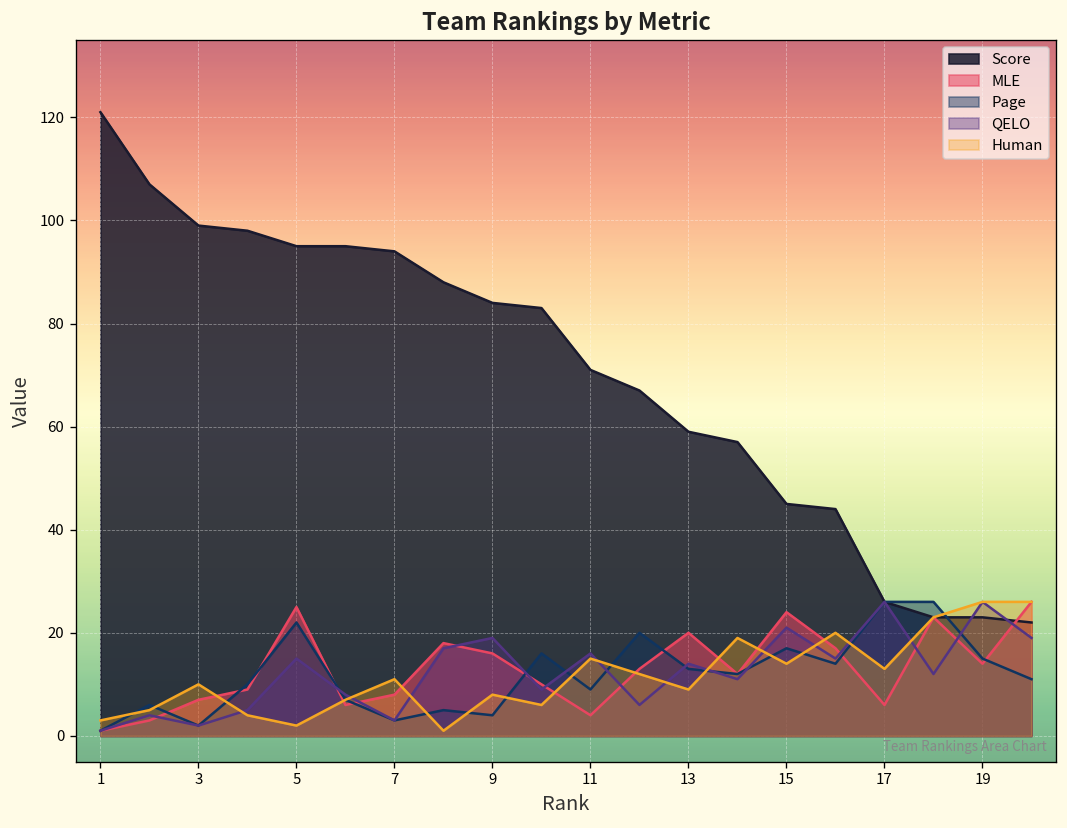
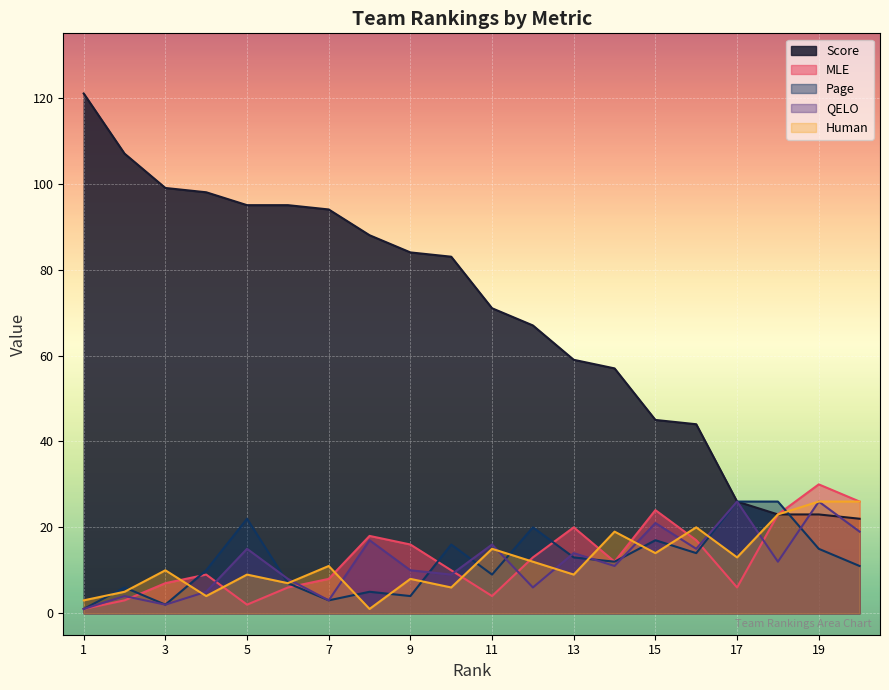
MLE, 5: 25 -> 2
Human, 5: 2 -> 9
QELO, 9: 19 -> 10
MLE, 19: 14 -> 30
